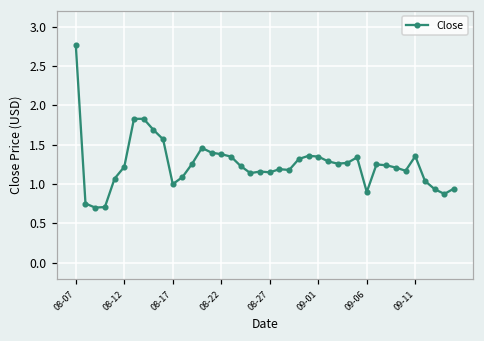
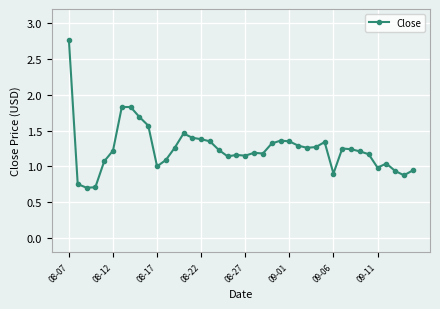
09-11: 1.4 -> 1.0
